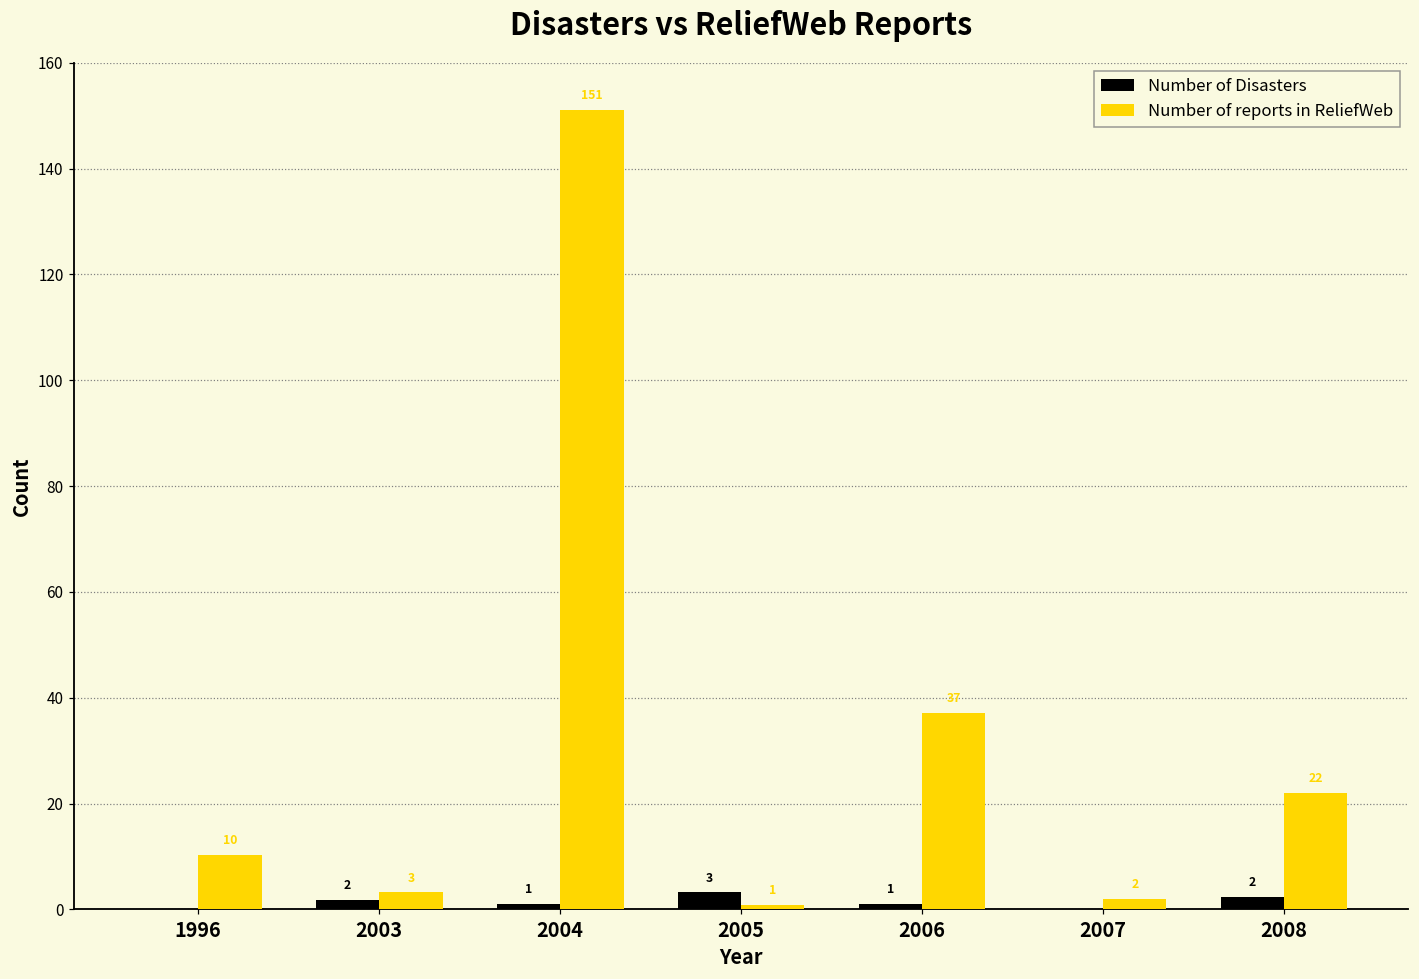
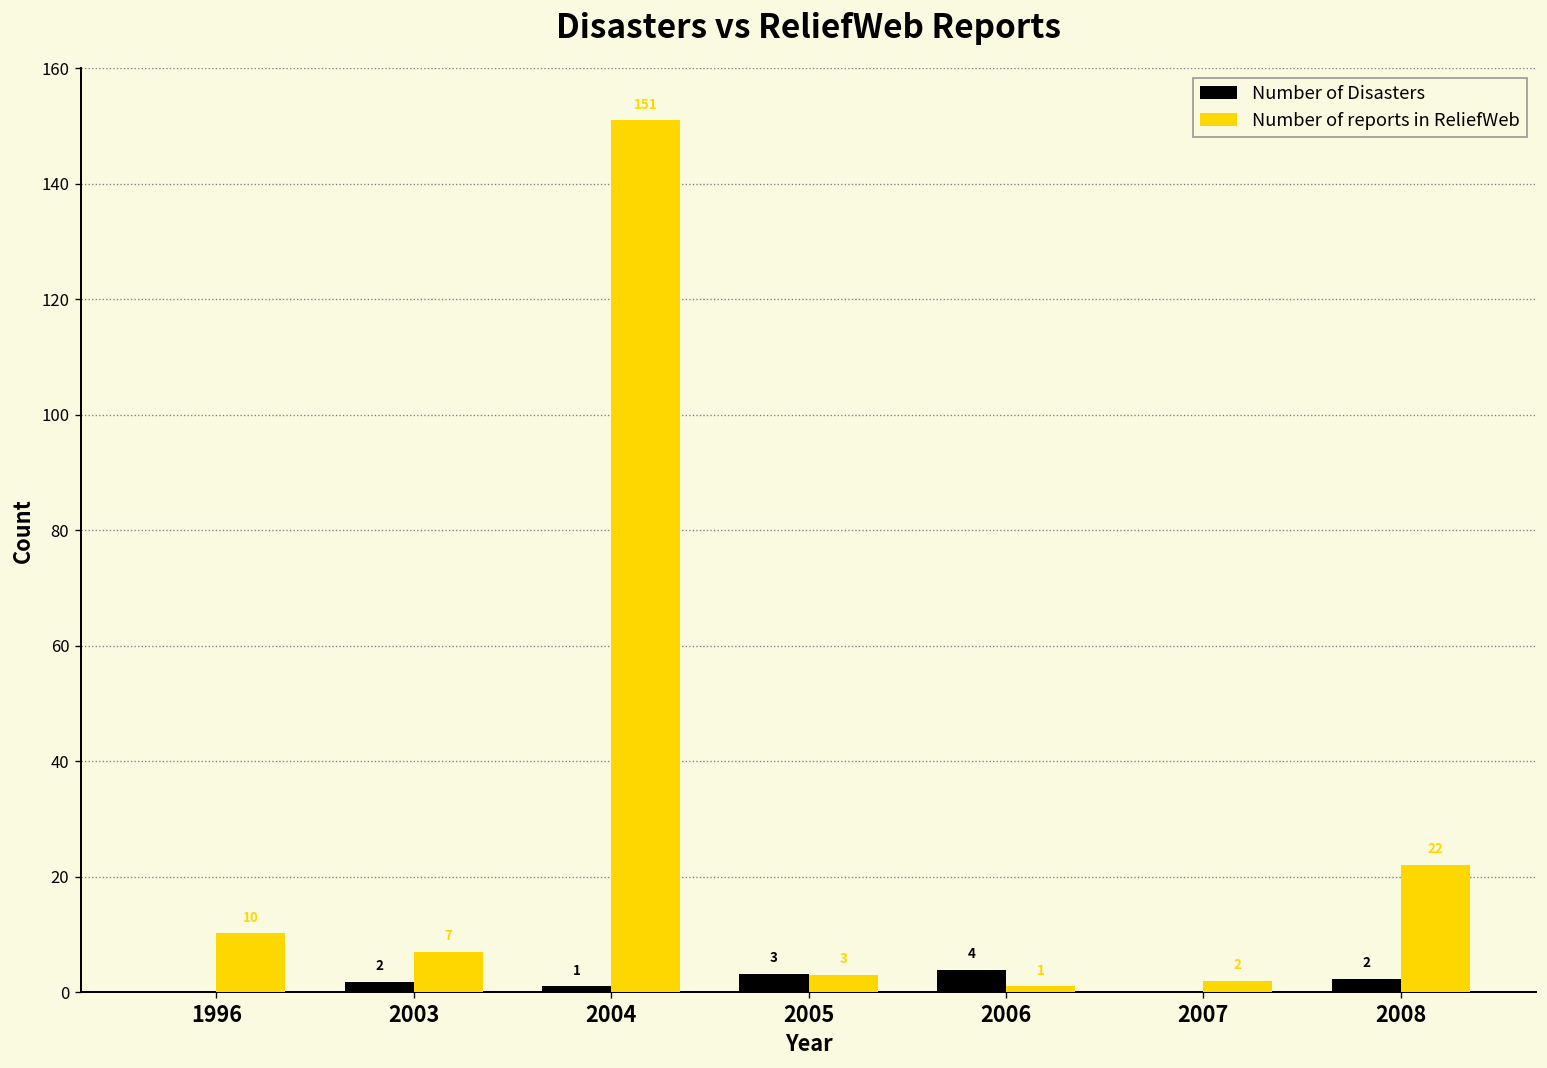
Number of reports in ReliefWeb, 2003: 3 -> 7
Number of reports in ReliefWeb, 2005: 1 -> 3
Number of Disasters, 2006: 1 -> 4
Number of reports in ReliefWeb, 2006: 37 -> 1
